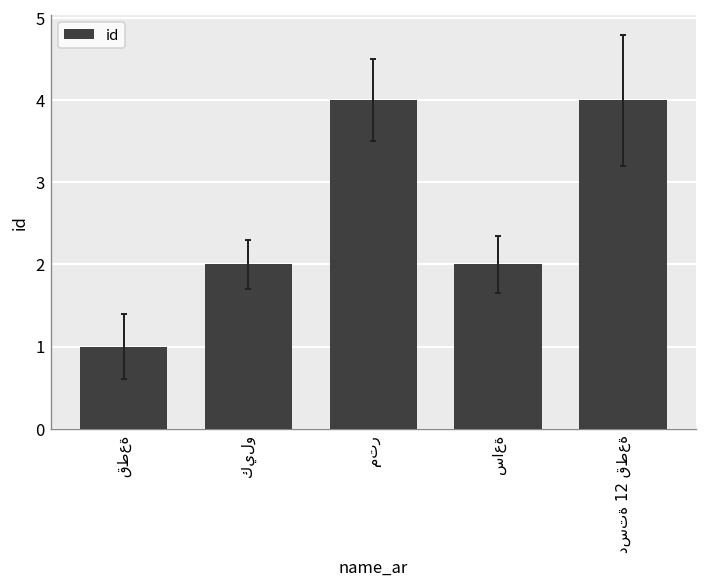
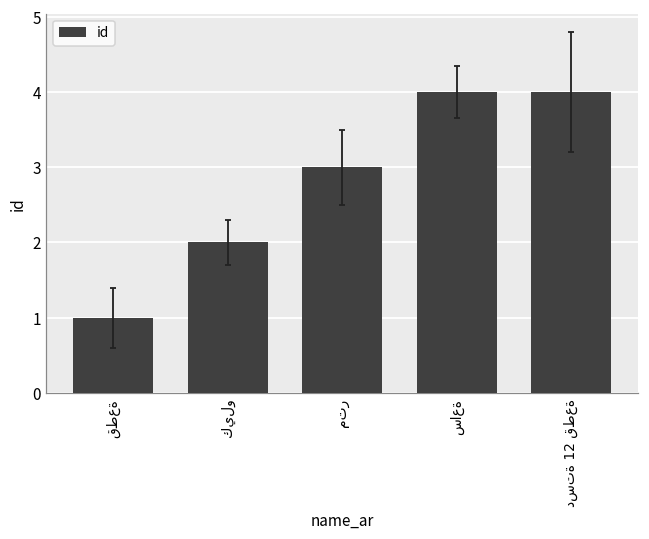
id, متر: 4 -> 3
id, ساعة: 2 -> 4
